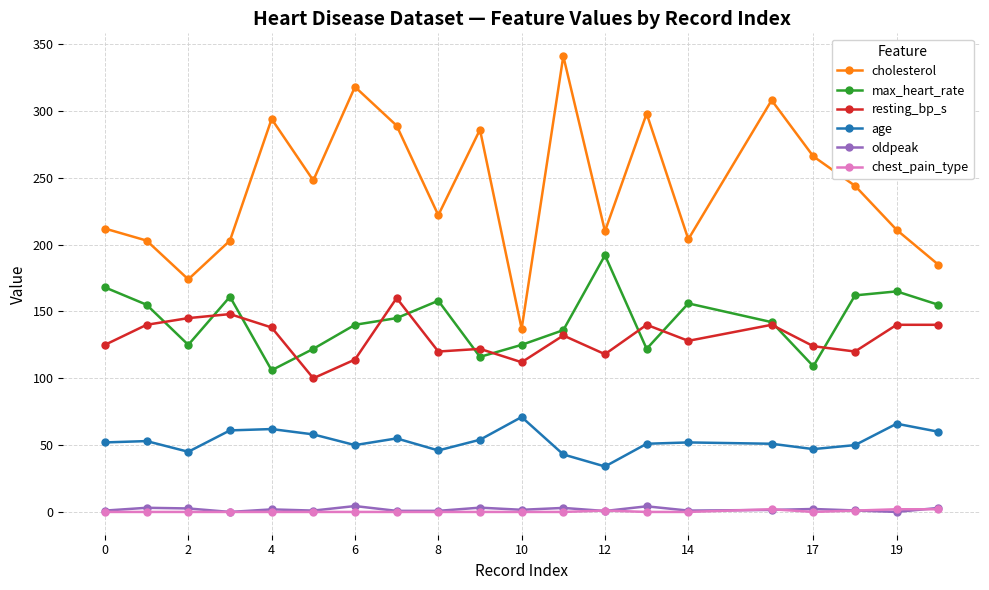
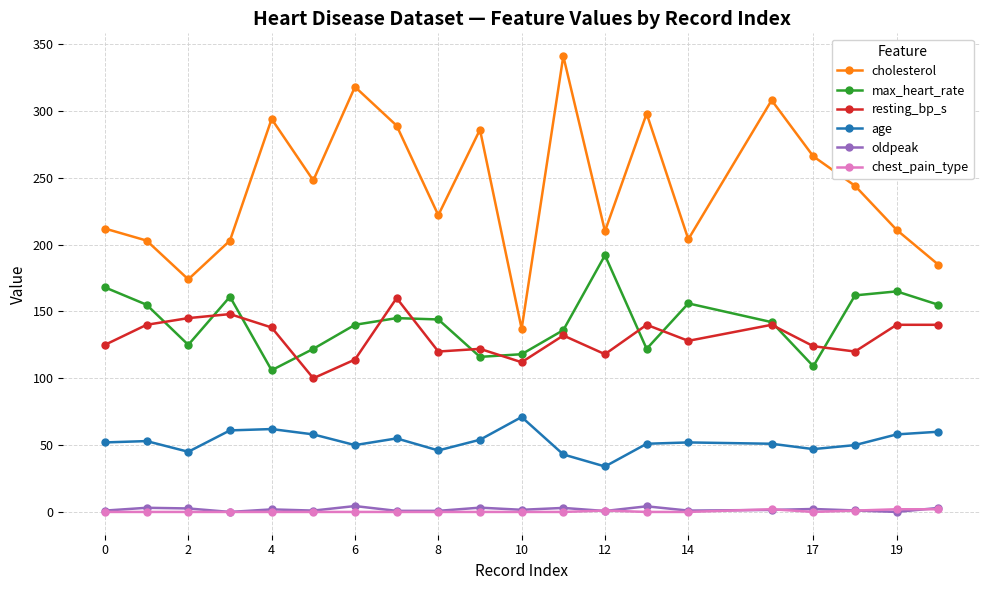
max_heart_rate, 8: 158 -> 144
max_heart_rate, 10: 125 -> 118
age, 19: 66 -> 58
